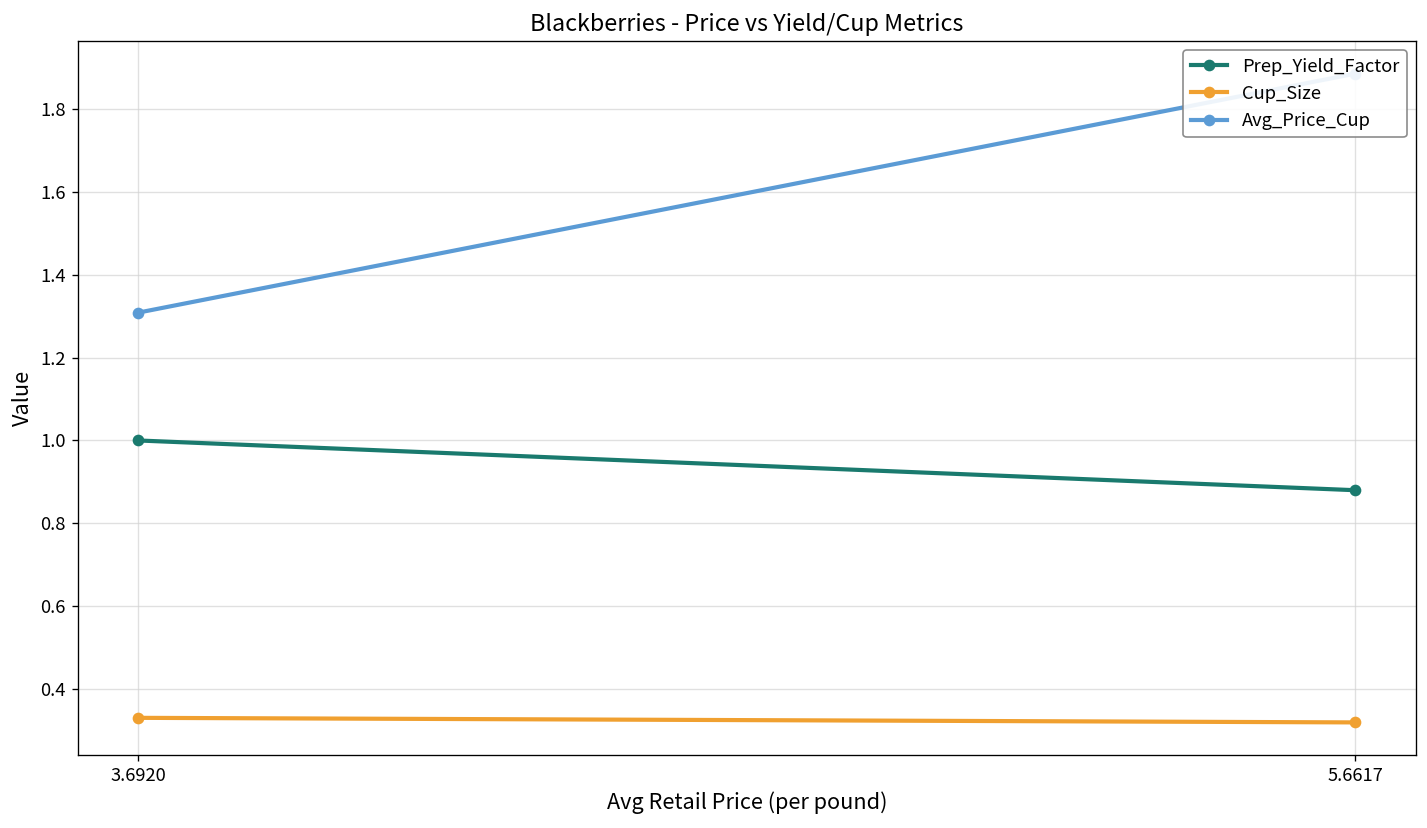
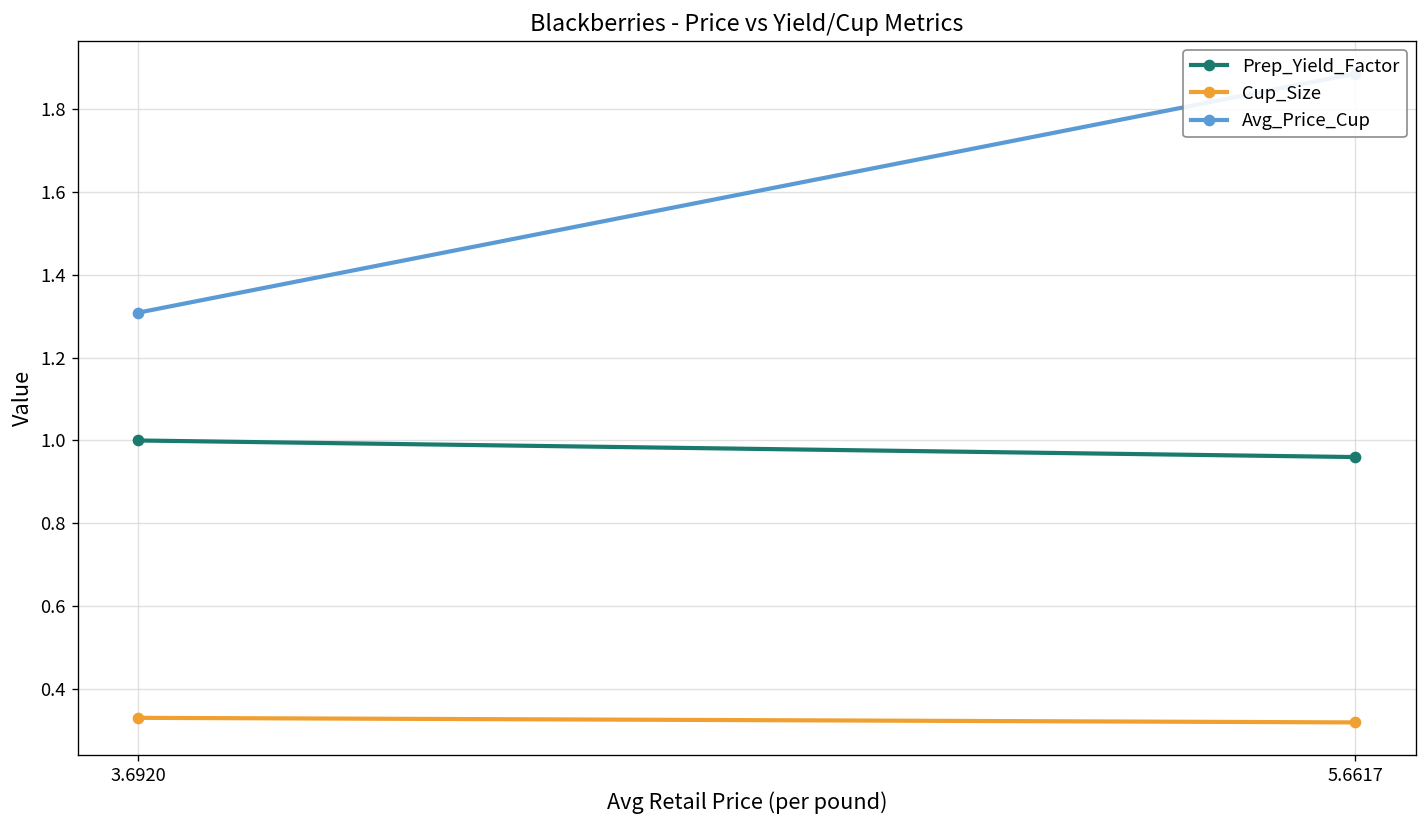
Prep_Yield_Factor, 5.6617: 0.88 -> 0.96
